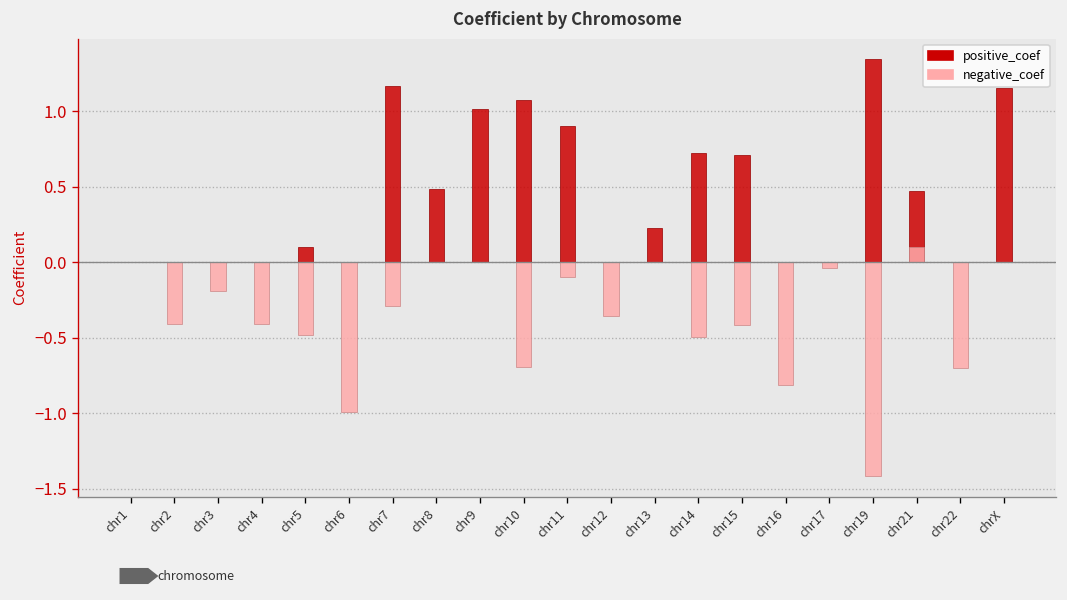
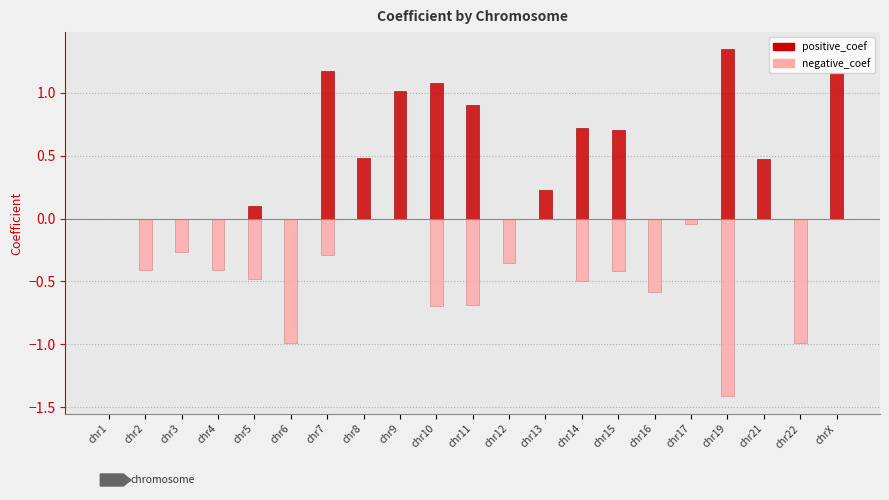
negative_coef, chr3: -0.19 -> -0.27
negative_coef, chr11: -0.10 -> -0.69
negative_coef, chr16: -0.82 -> -0.58
negative_coef, chr21: 0.1 -> 0.0
negative_coef, chr22: -0.70 -> -0.99
